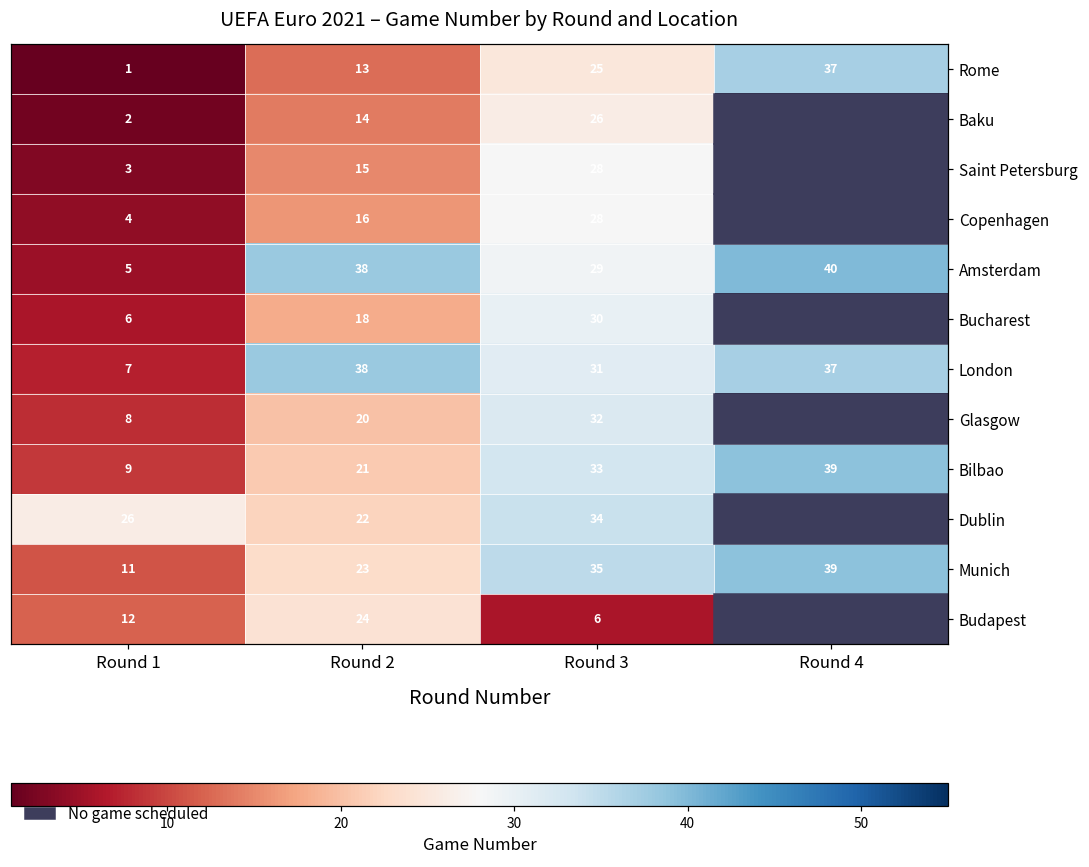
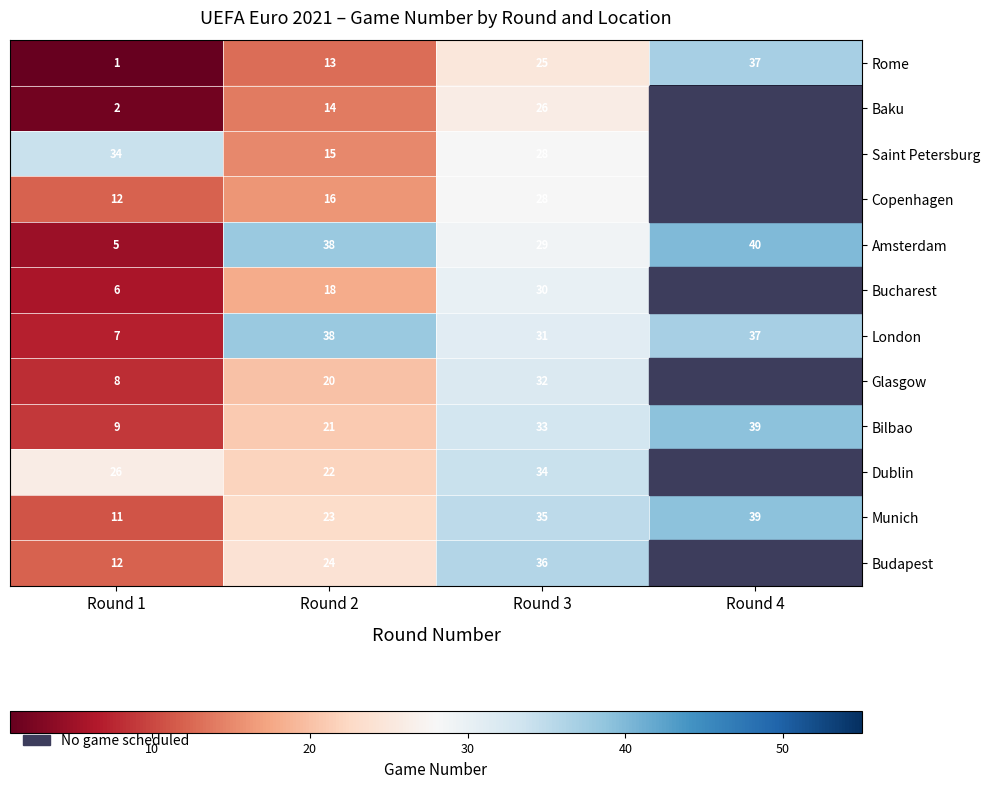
Saint Petersburg, Round 1: 3 -> 34
Copenhagen, Round 1: 4 -> 12
Budapest, Round 3: 6 -> 36
